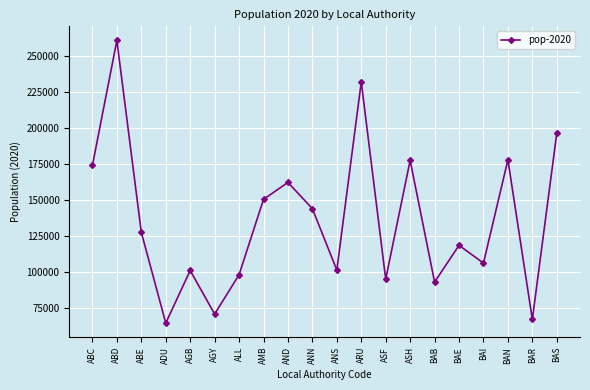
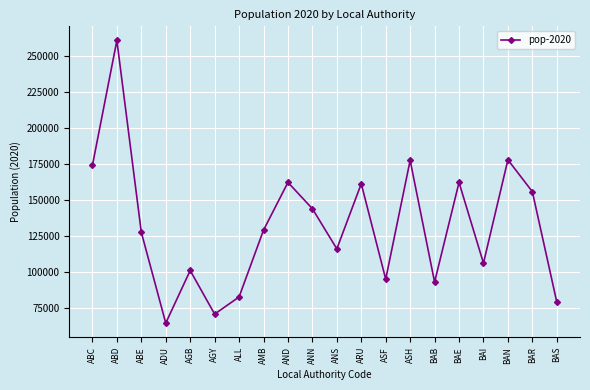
ALL: 98000 -> 82000
AMB: 150000 -> 129000
ANS: 101000 -> 116000
ARU: 232000 -> 161000
BAE: 118000 -> 162000
BAR: 67000 -> 156000
BAS: 196000 -> 79000
